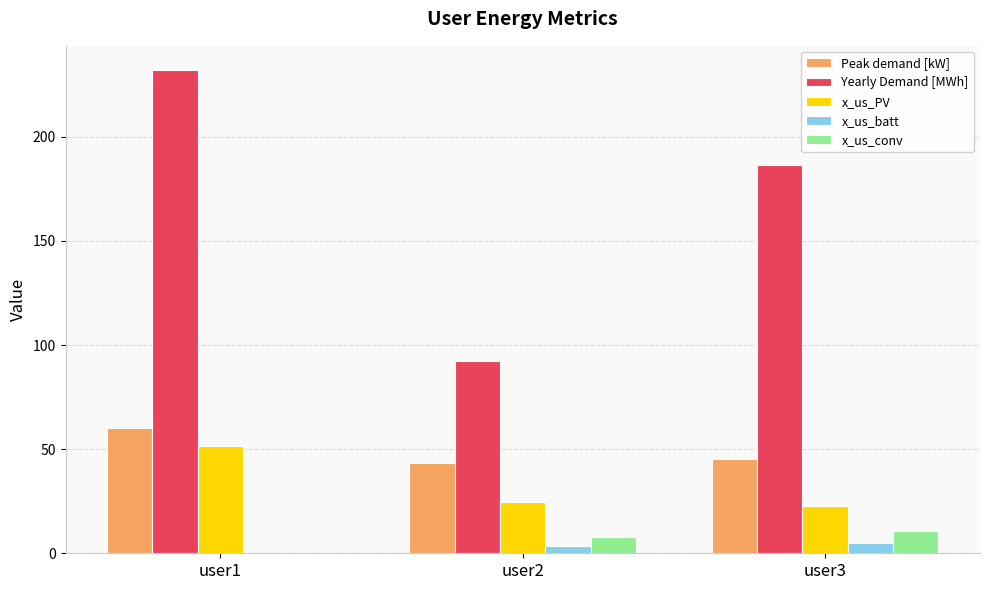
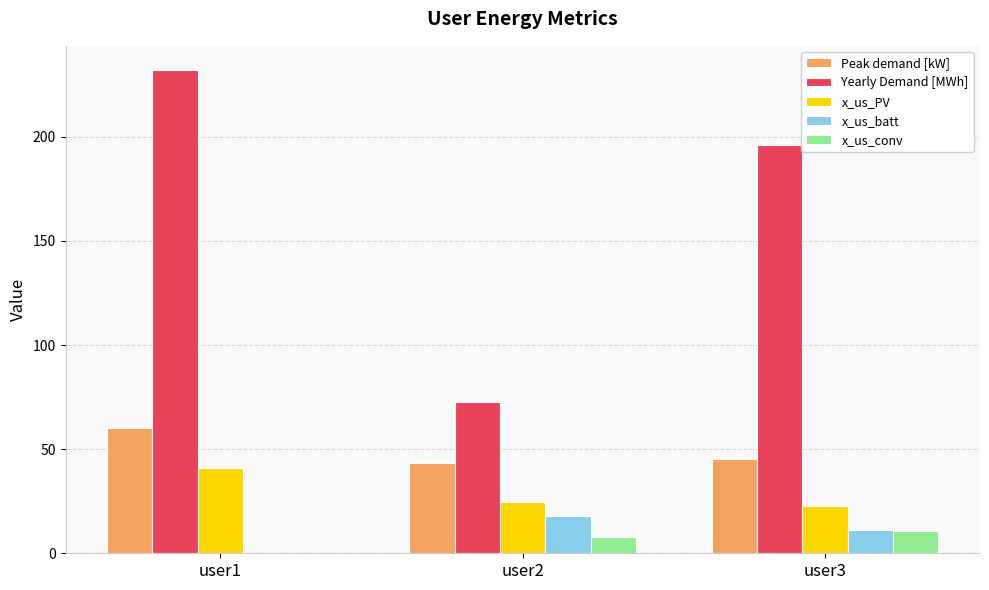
x_us_PV, user1: 51 -> 41
Yearly Demand [MWh], user2: 92 -> 73
x_us_batt, user2: 3 -> 18
Yearly Demand [MWh], user3: 186 -> 196
x_us_batt, user3: 5 -> 11
